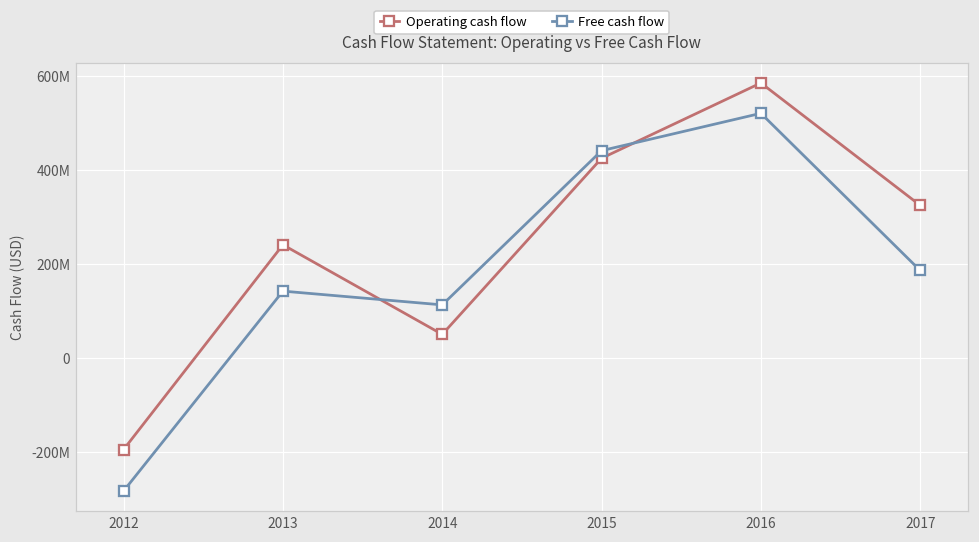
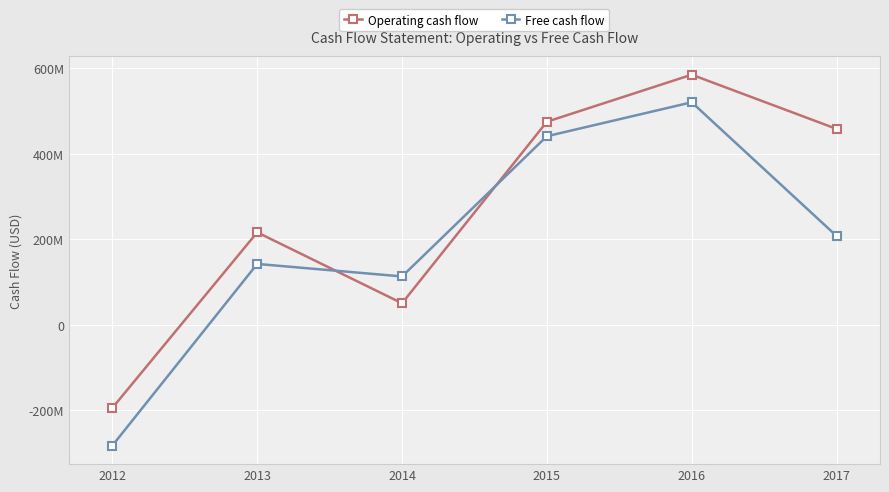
Operating cash flow, 2013: 240000000 -> 220000000
Operating cash flow, 2015: 420000000 -> 470000000
Operating cash flow, 2017: 320000000 -> 460000000
Free cash flow, 2017: 190000000 -> 210000000
